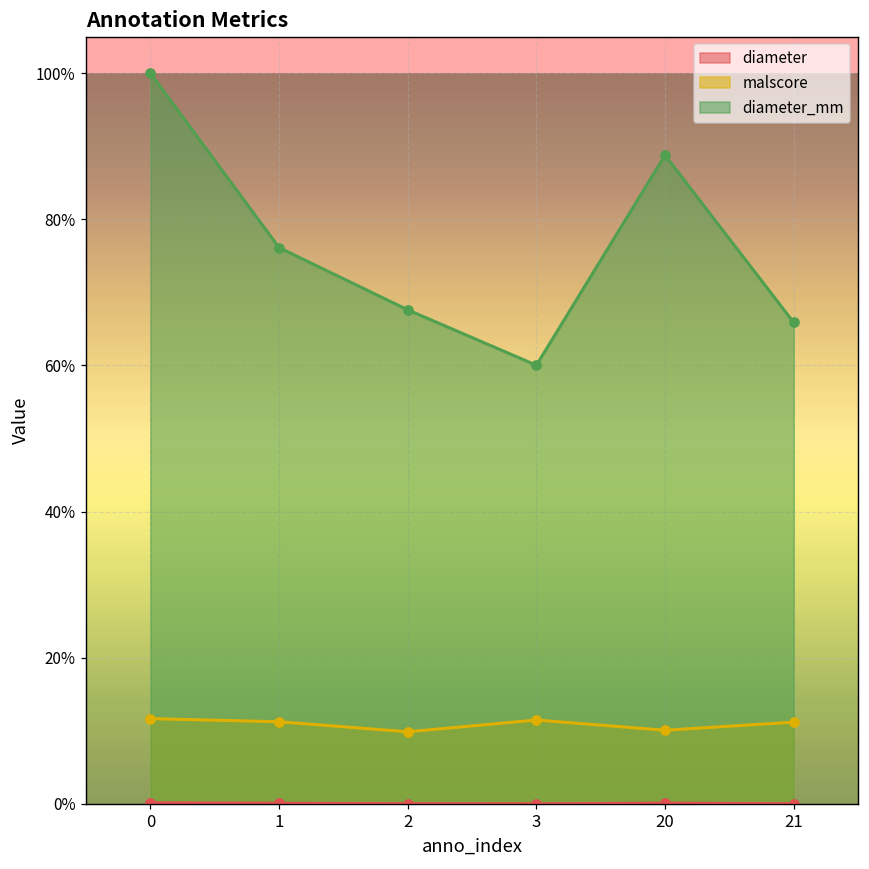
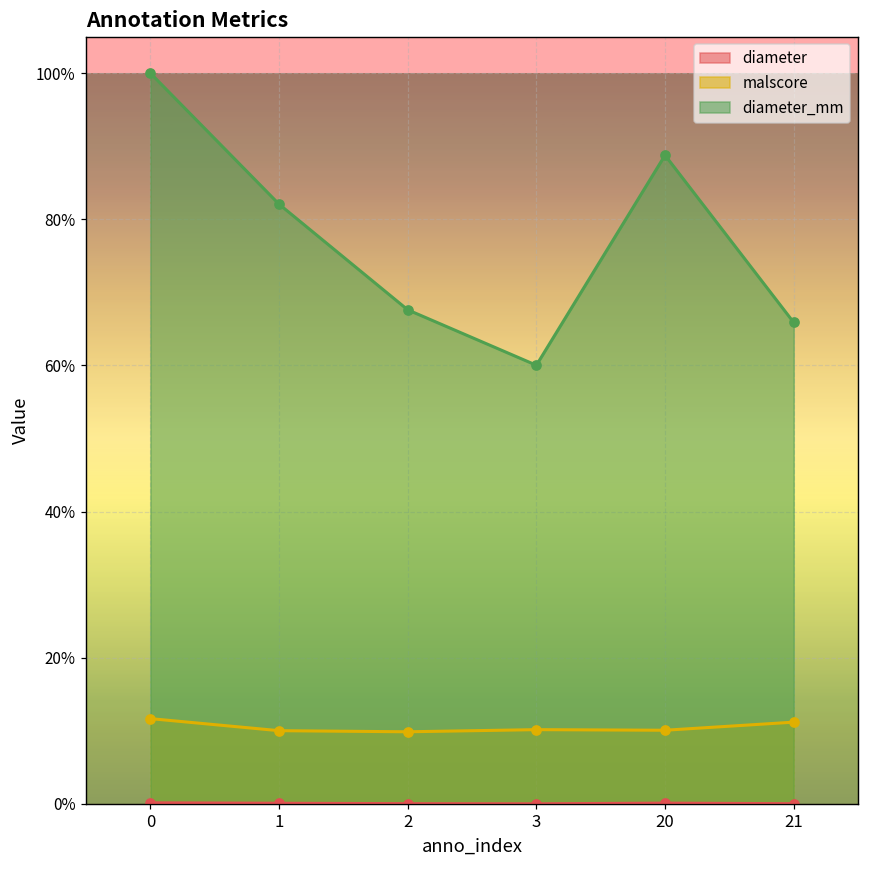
malscore, 1: 11% -> 10%
diameter_mm, 1: 76% -> 82%
malscore, 3: 11% -> 10%
